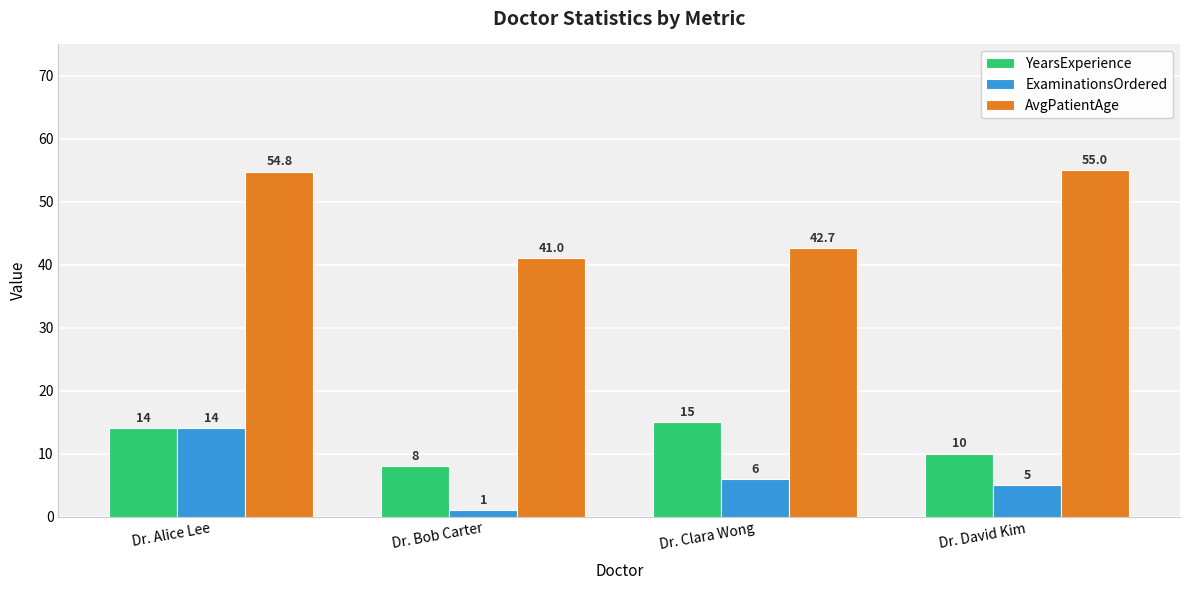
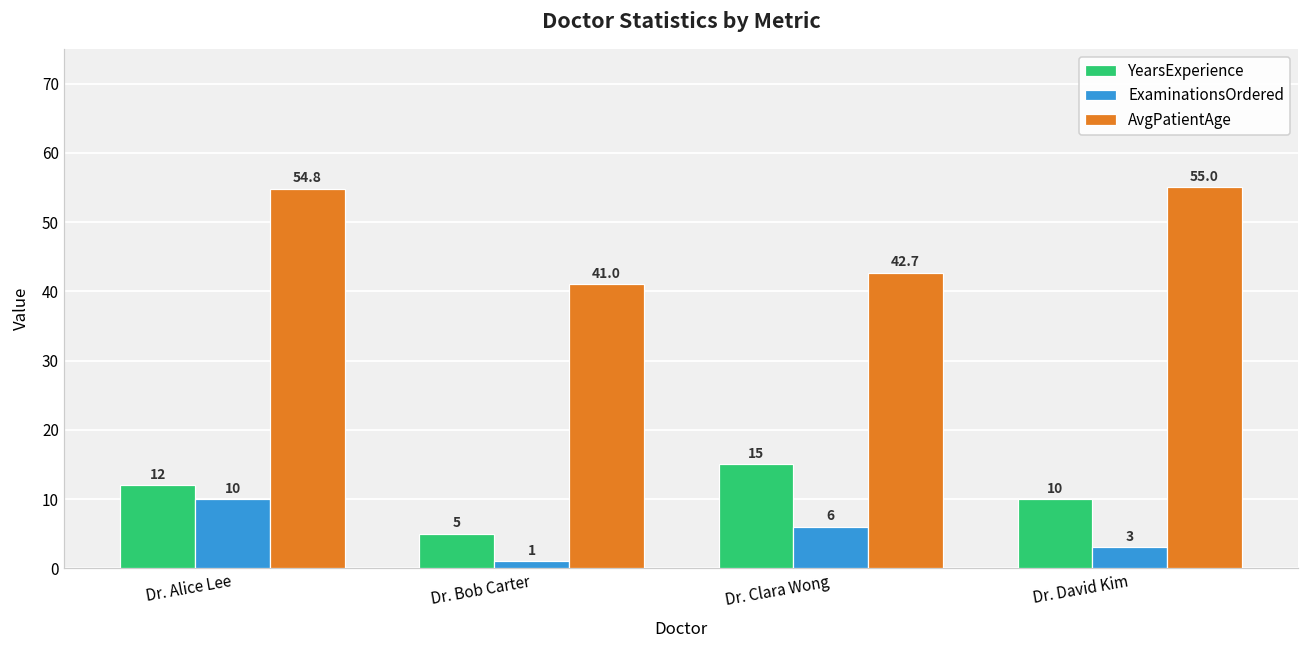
YearsExperience, Dr. Alice Lee: 14 -> 12
ExaminationsOrdered, Dr. Alice Lee: 14 -> 10
YearsExperience, Dr. Bob Carter: 8 -> 5
ExaminationsOrdered, Dr. David Kim: 5 -> 3
